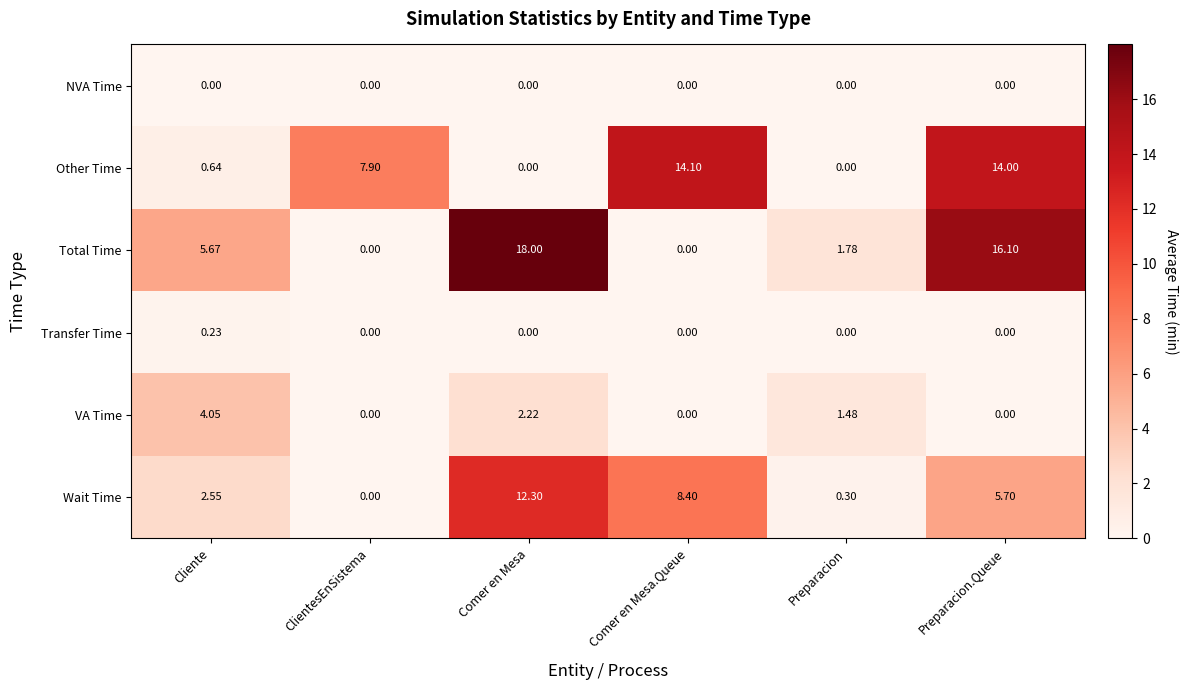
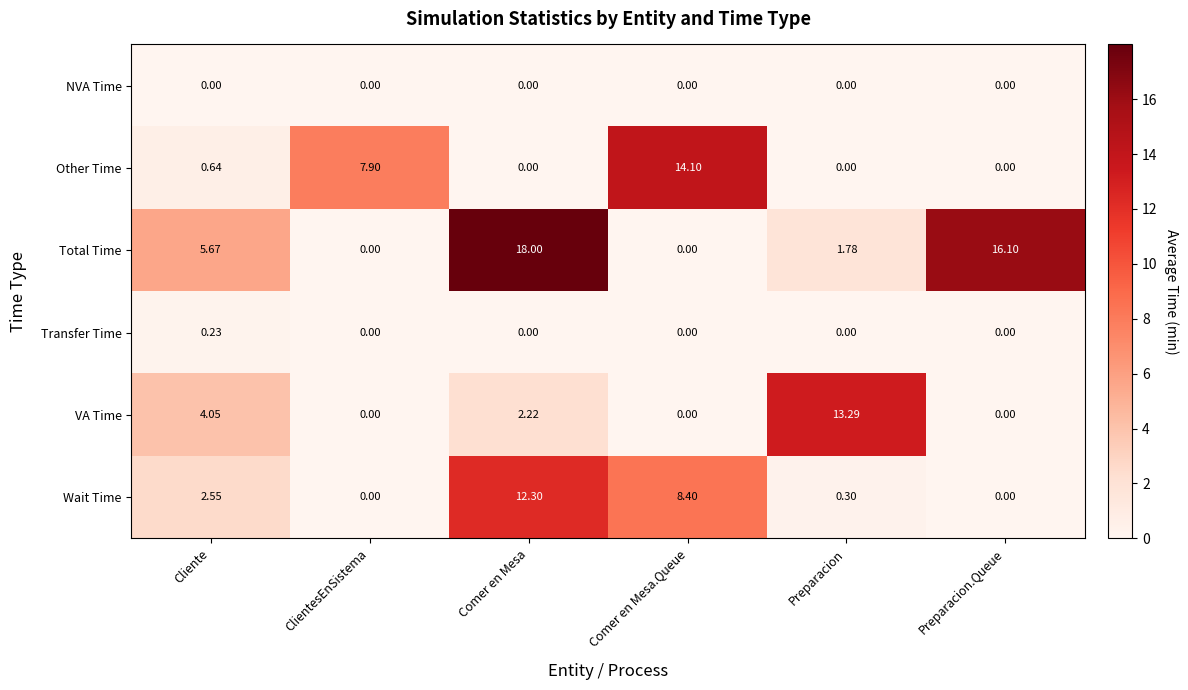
Other Time, Preparacion.Queue: 14.00 -> 0.00
VA Time, Preparacion: 1.48 -> 13.29
Wait Time, Preparacion.Queue: 5.70 -> 0.00
